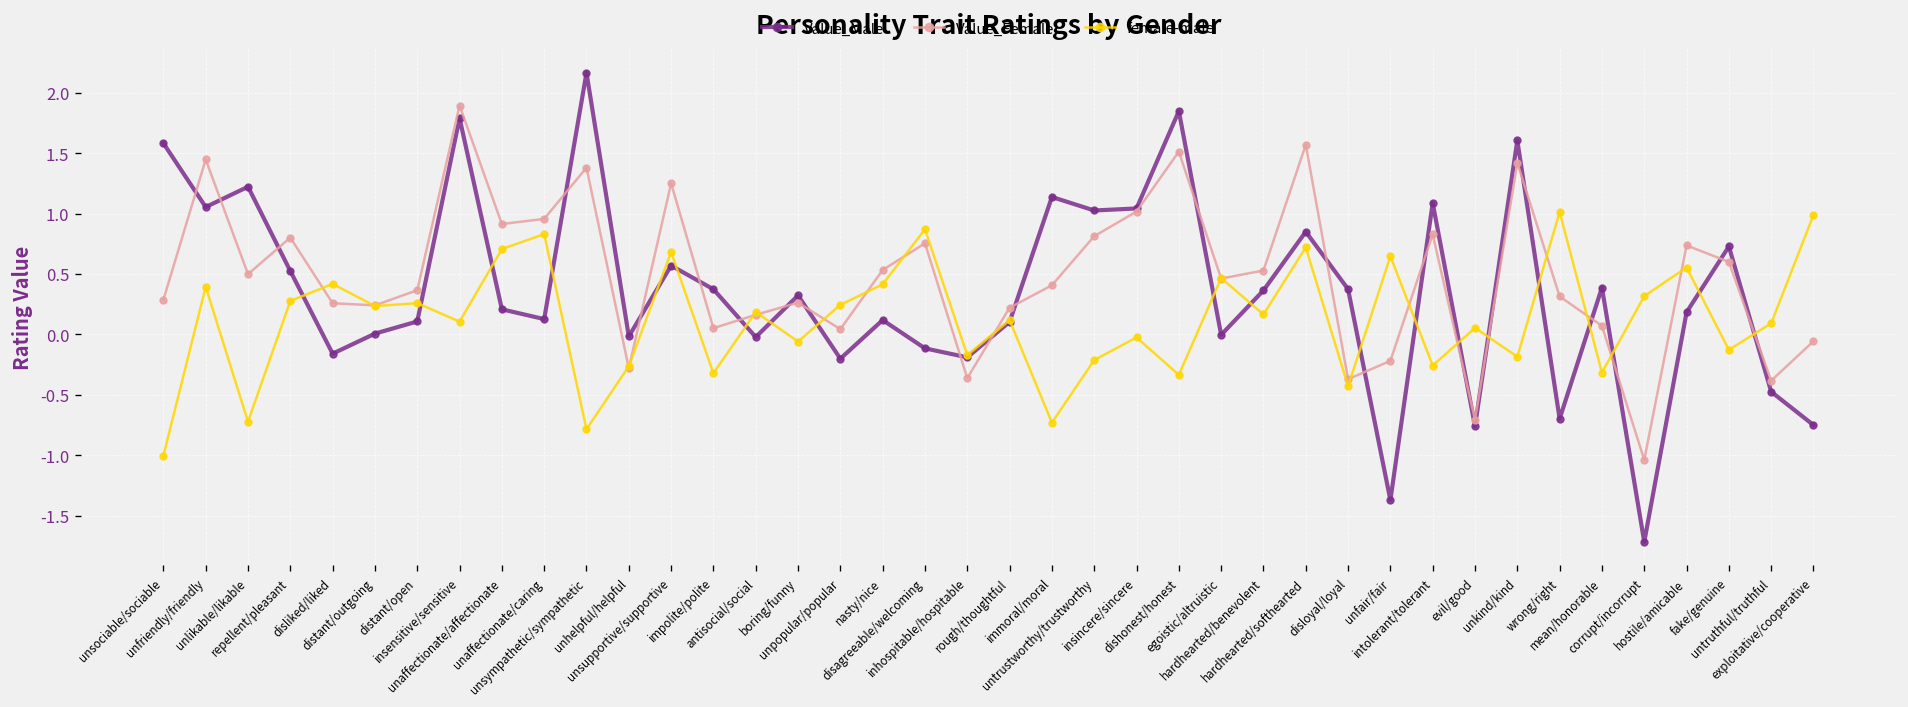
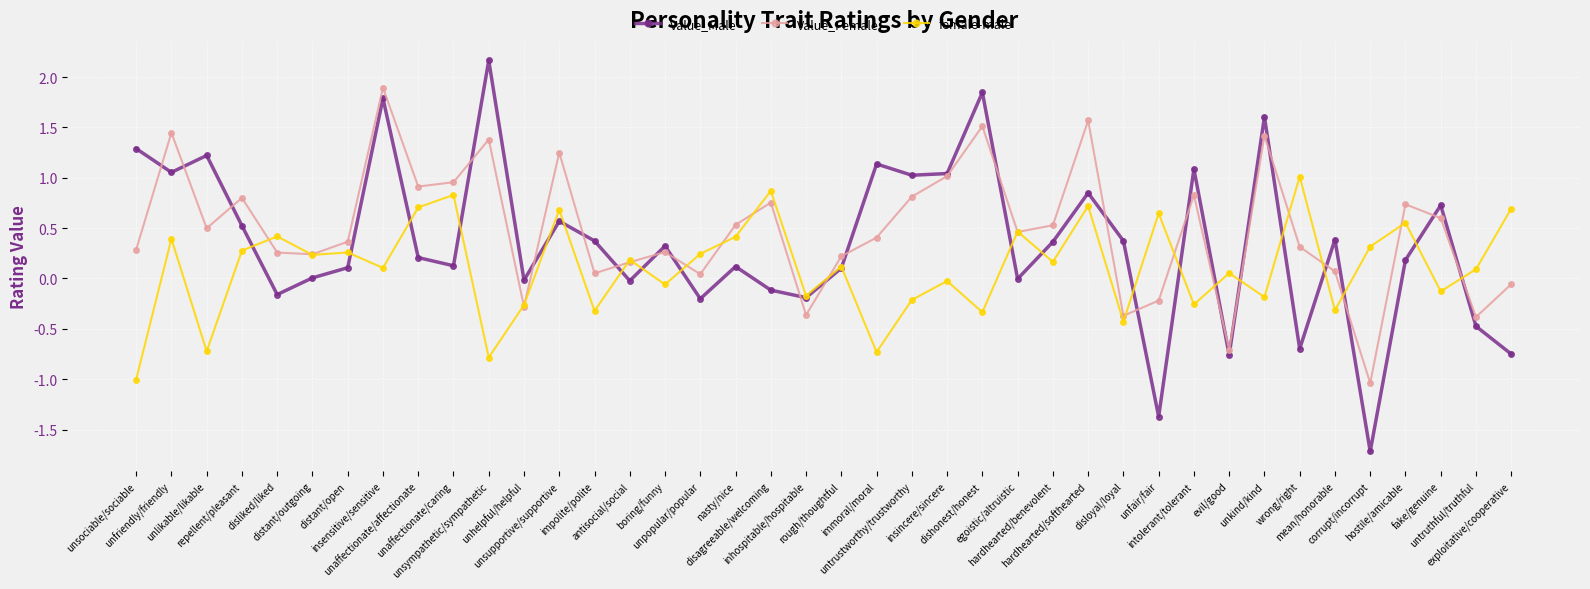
Value_Male, unsociable/sociable: 1.58 -> 1.29
female-male, exploitative/cooperative: 0.99 -> 0.69
